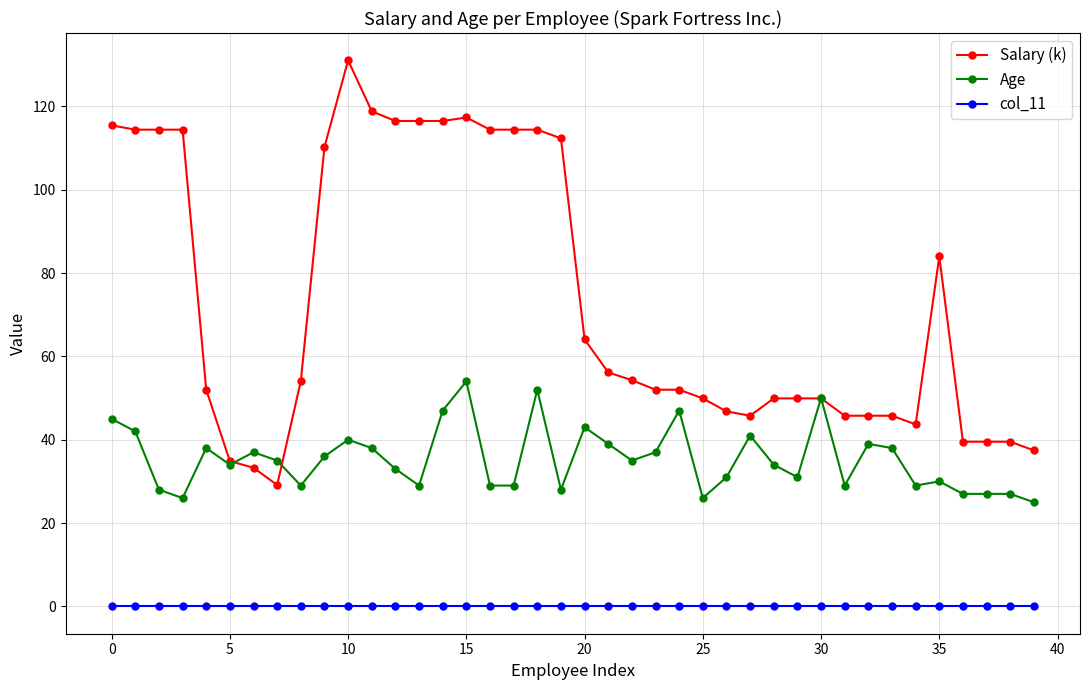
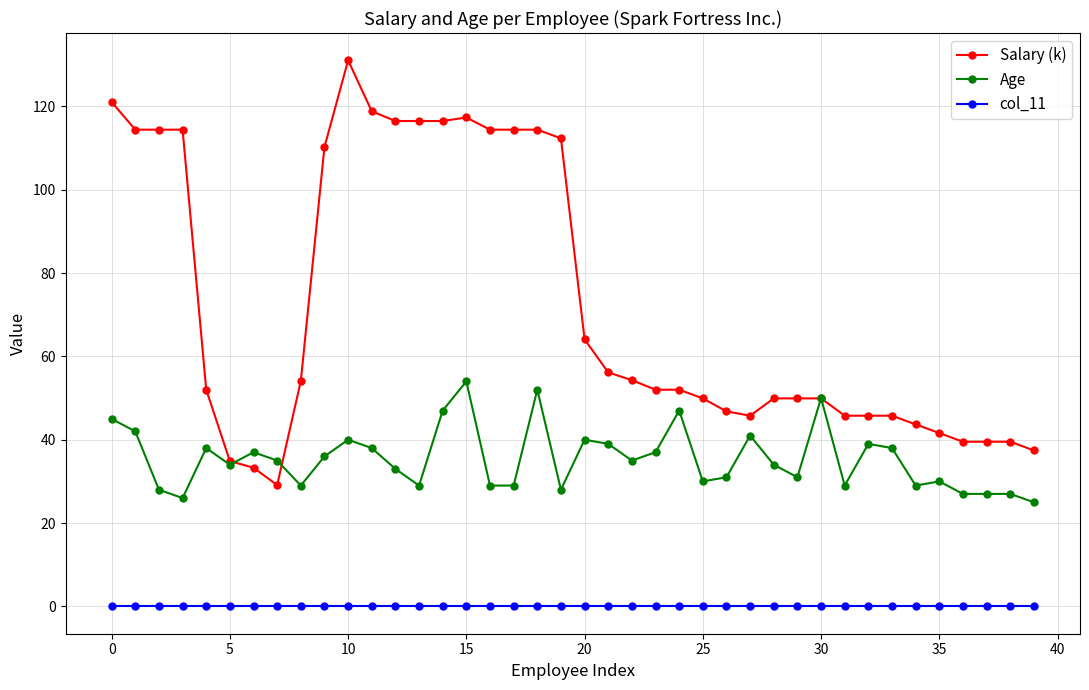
Salary (k), 0: 115 -> 121
Age, 20: 43 -> 40
Age, 25: 26 -> 30
Salary (k), 35: 84 -> 42
